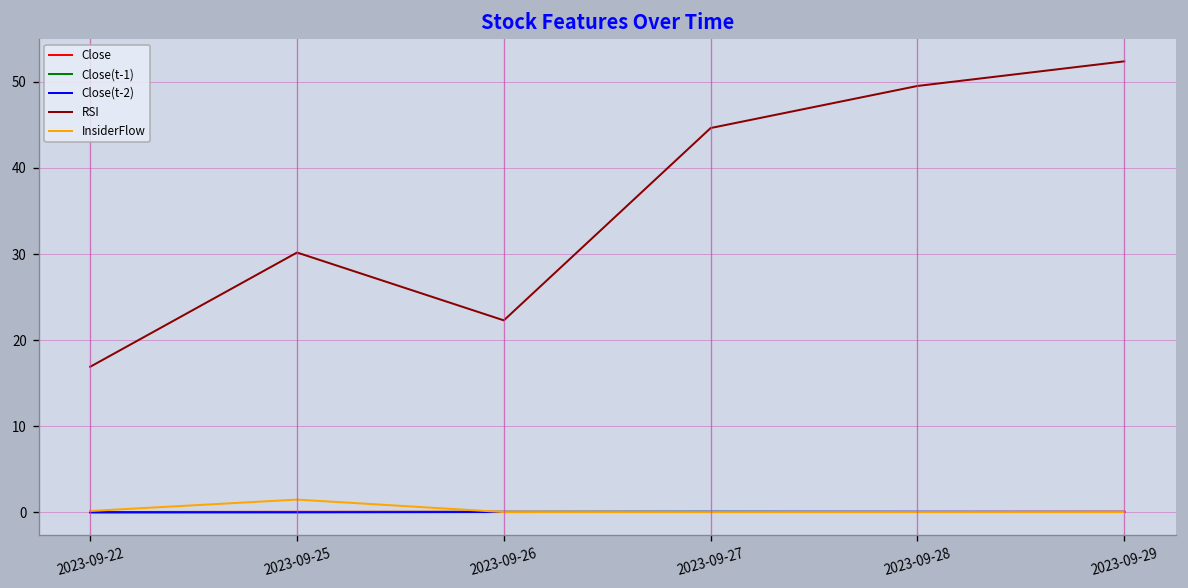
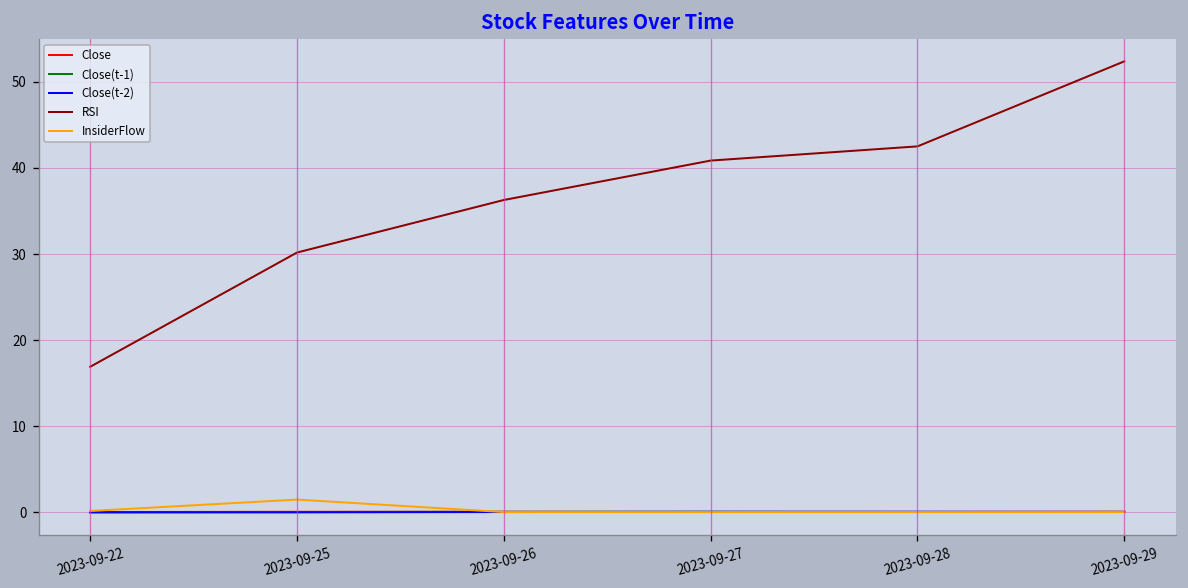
RSI, 2023-09-26: 22 -> 36
RSI, 2023-09-27: 45 -> 41
RSI, 2023-09-28: 50 -> 43
